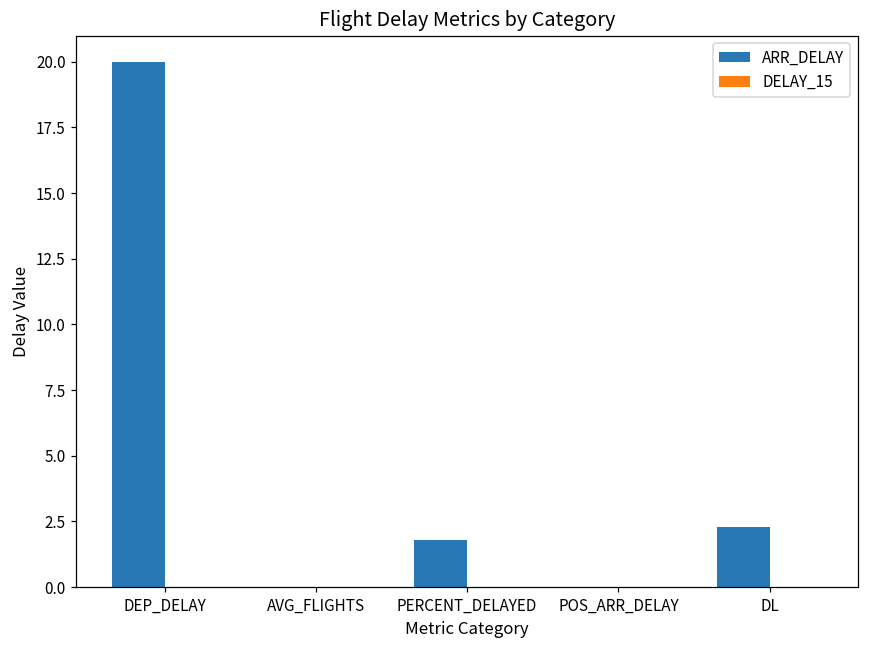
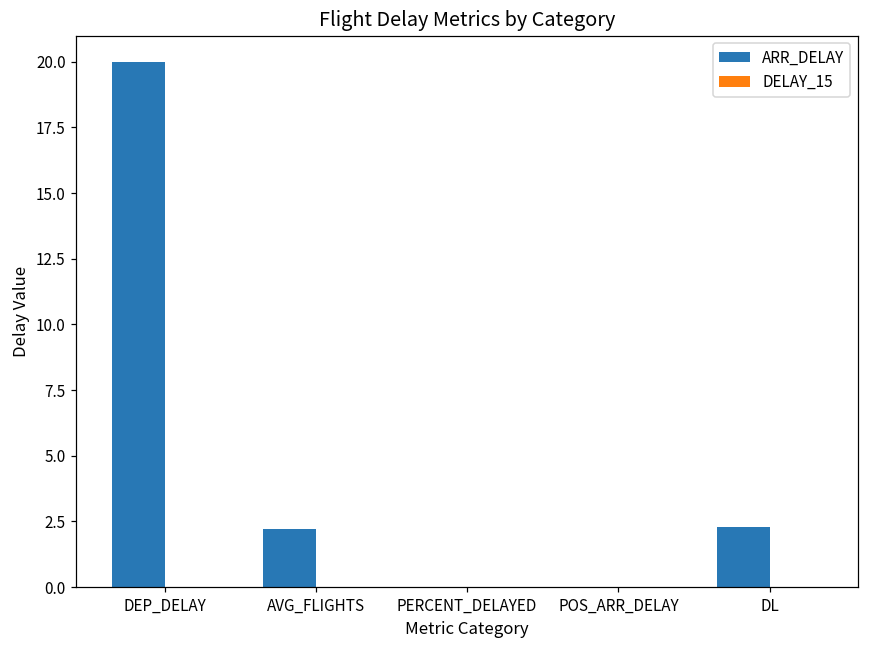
ARR_DELAY, AVG_FLIGHTS: 0.0 -> 2.2
ARR_DELAY, PERCENT_DELAYED: 1.8 -> 0.0
